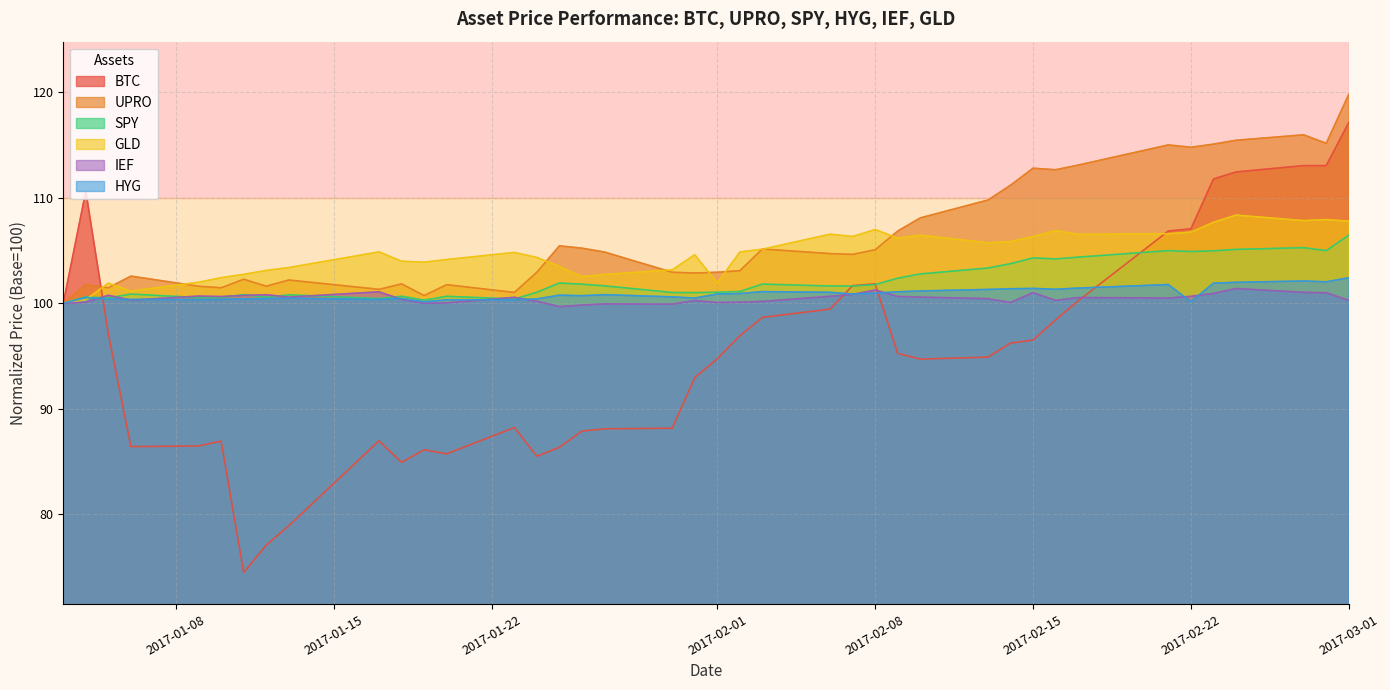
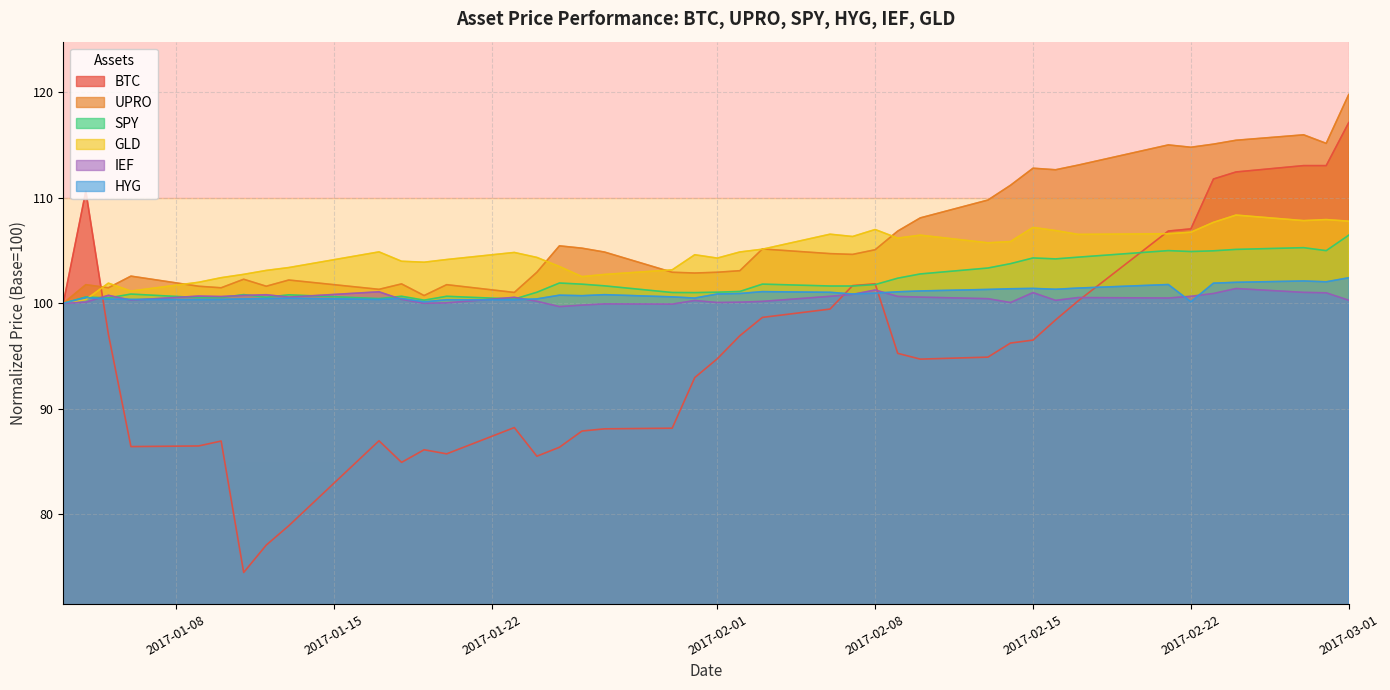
GLD, 2017-02-01: 101.9 -> 104.3
GLD, 2017-02-15: 106.3 -> 107.2
